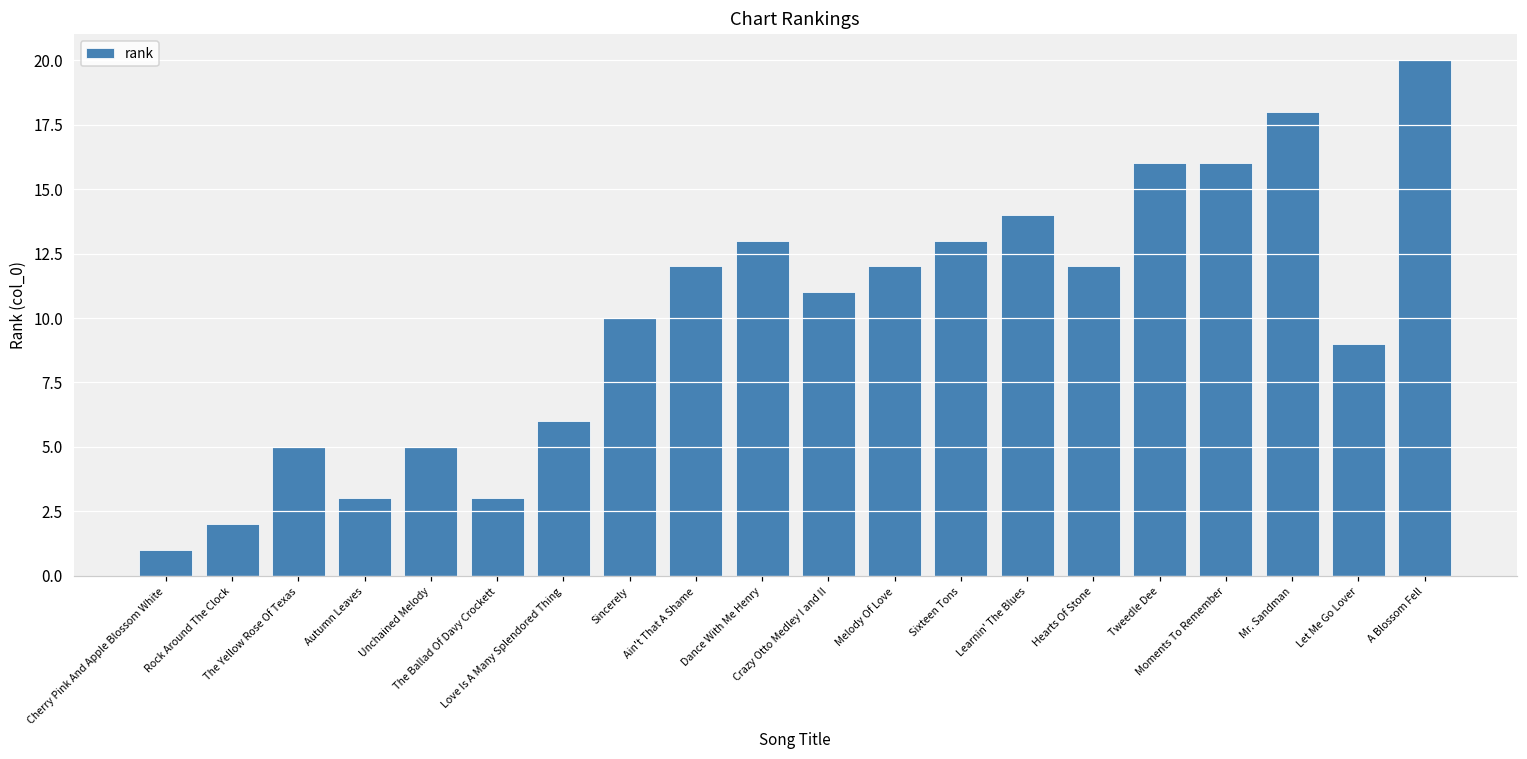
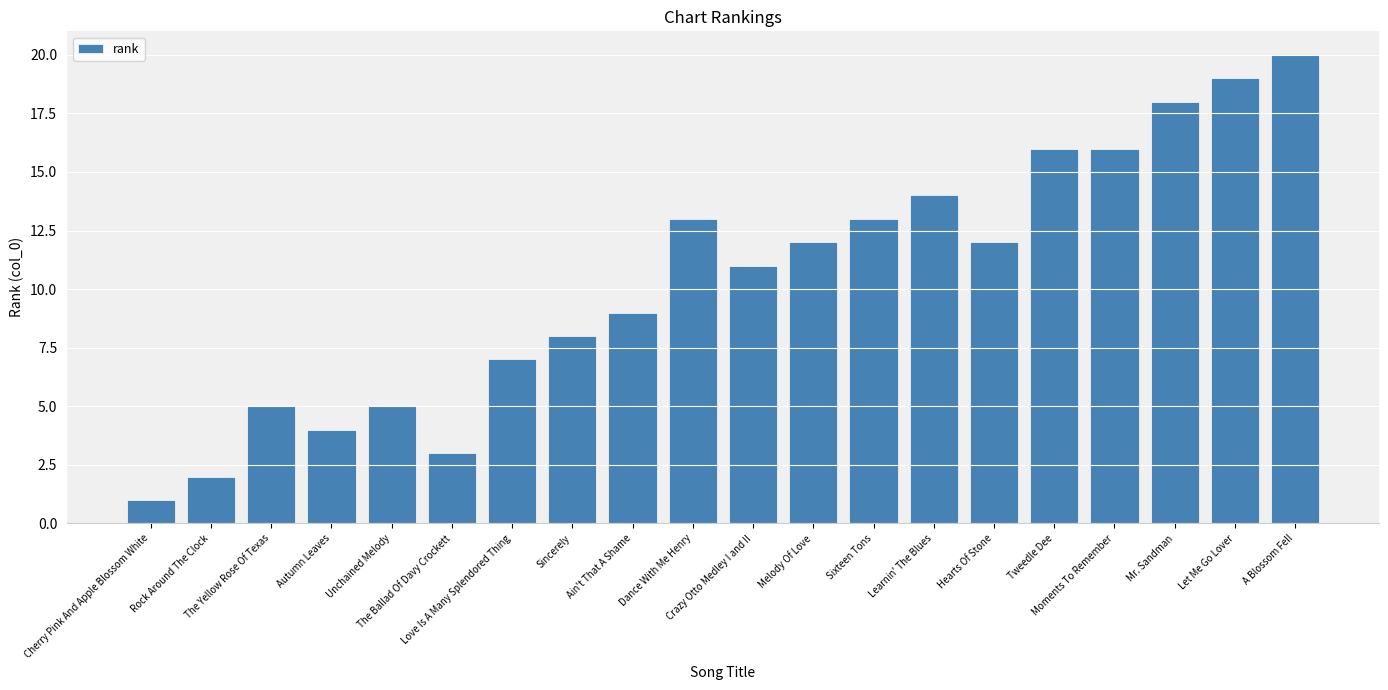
Autumn Leaves: 3 -> 4
Love Is A Many Splendored Thing: 6 -> 7
Sincerely: 10 -> 8
Ain't That A Shame: 12 -> 9
Let Me Go Lover: 9 -> 19
